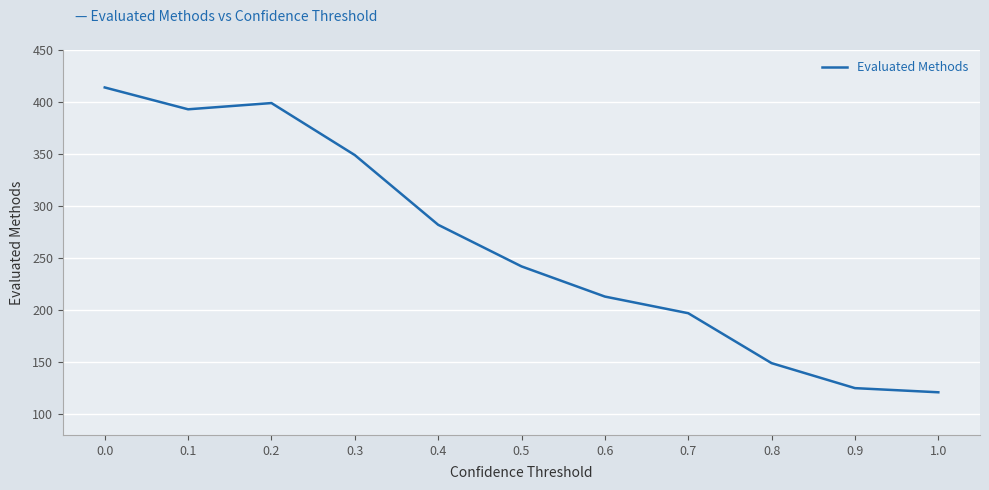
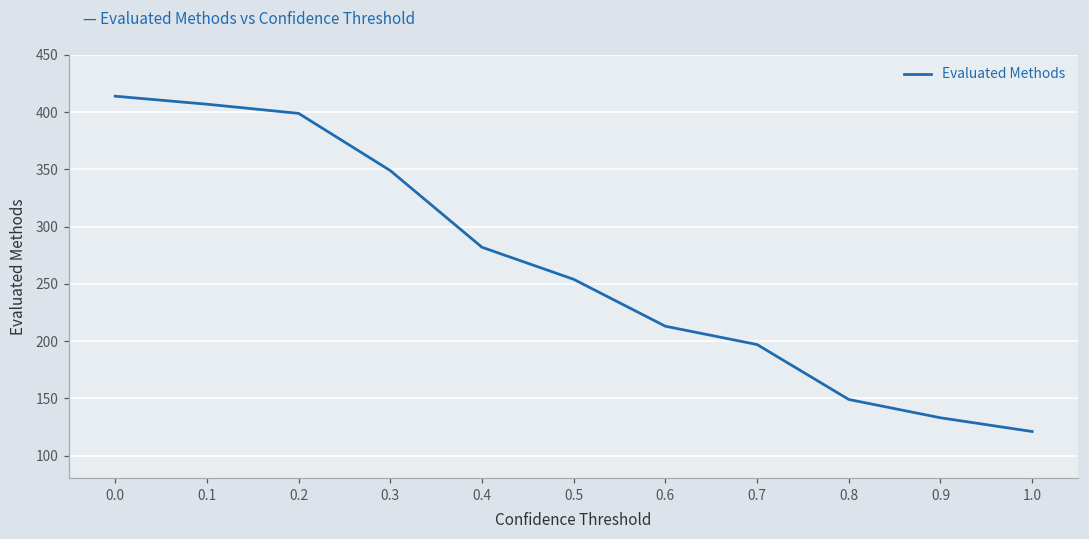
0.1: 393 -> 407
0.5: 242 -> 254
0.9: 125 -> 133
